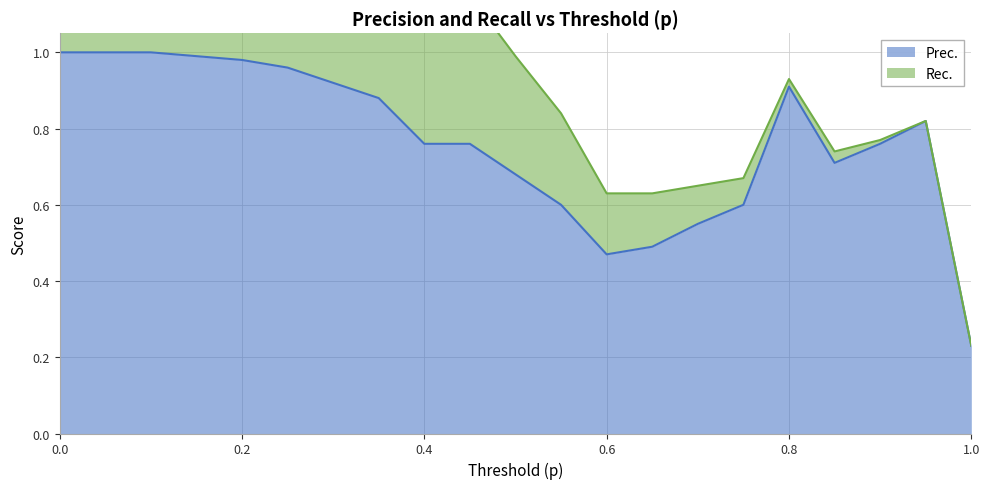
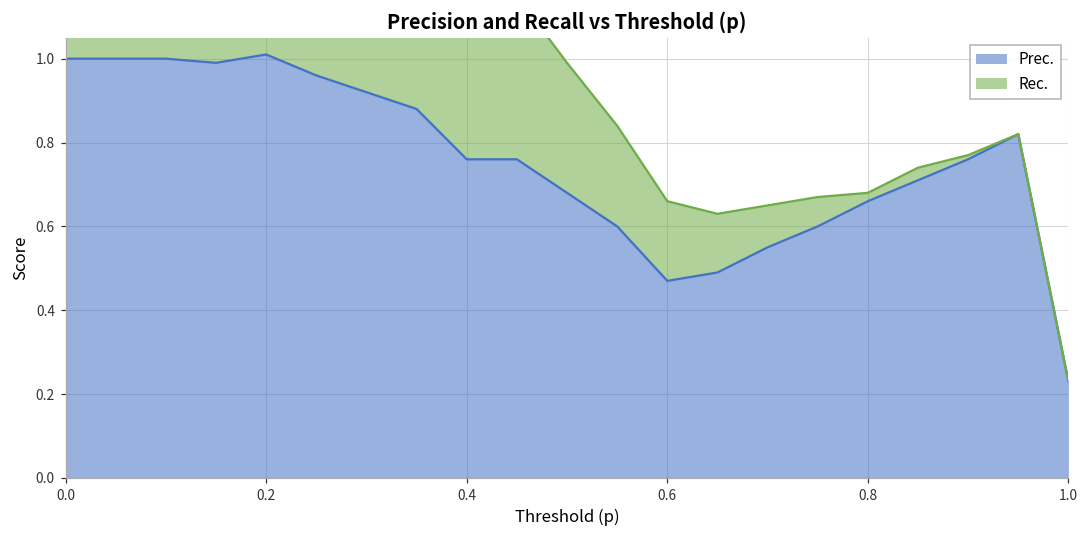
Prec., 0.2: 0.98 -> 1.01
Rec., 0.6: 0.16 -> 0.19
Prec., 0.8: 0.91 -> 0.66
